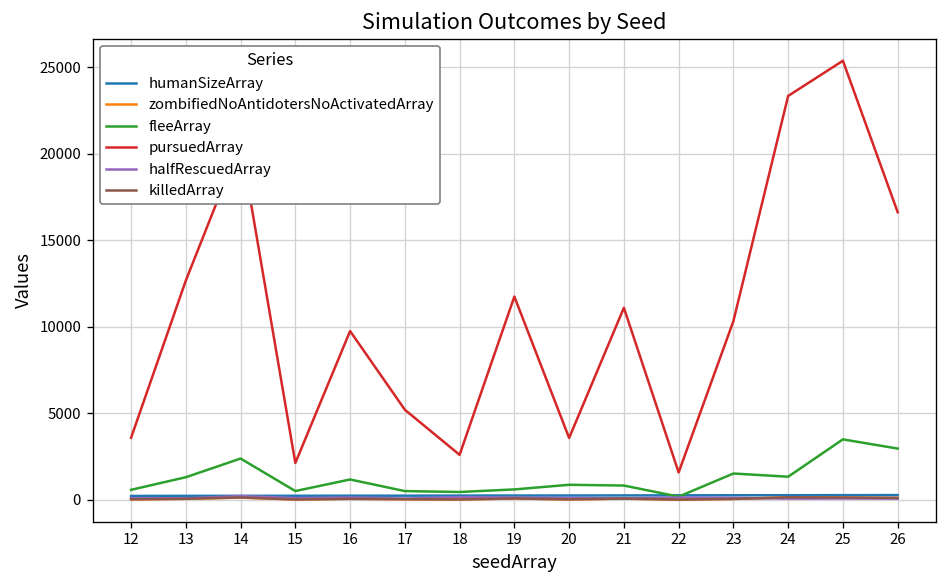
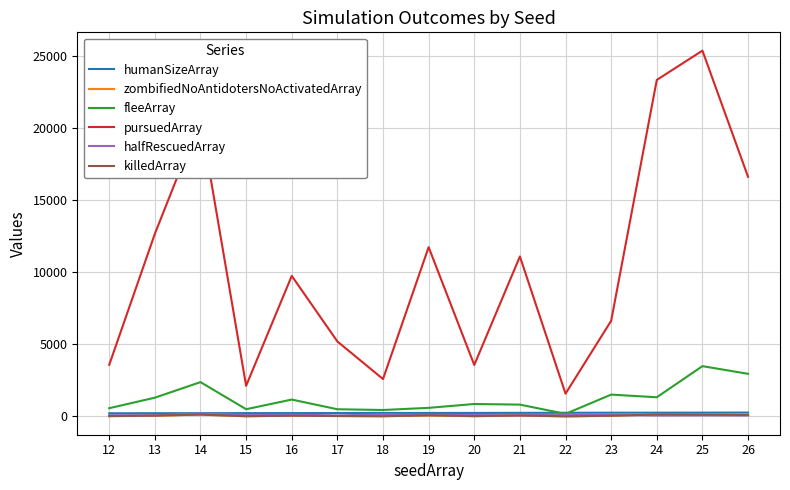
pursuedArray, 23: 10300 -> 6600
